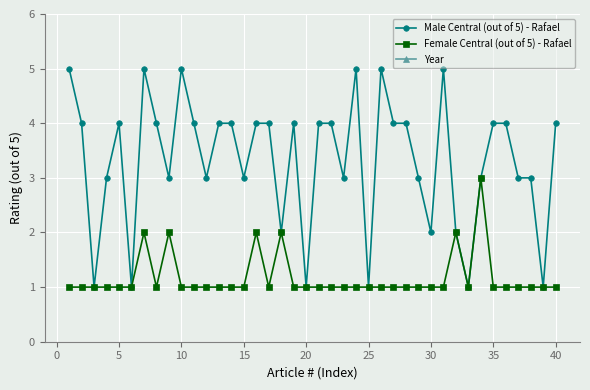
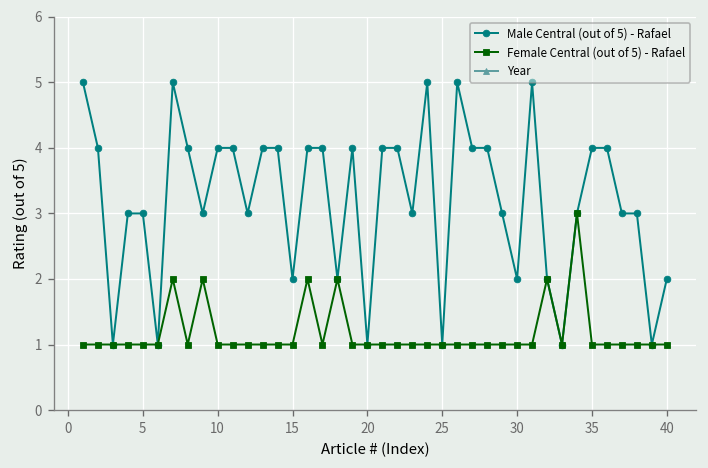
Male Central (out of 5) - Rafael, 5: 4 -> 3
Male Central (out of 5) - Rafael, 10: 5 -> 4
Male Central (out of 5) - Rafael, 15: 3 -> 2
Male Central (out of 5) - Rafael, 40: 4 -> 2
